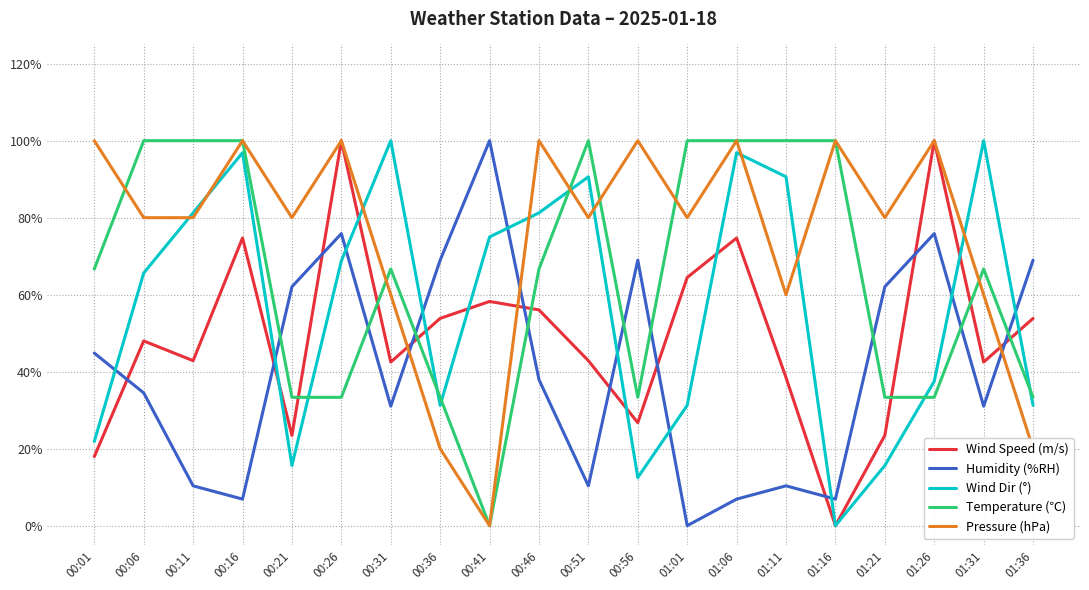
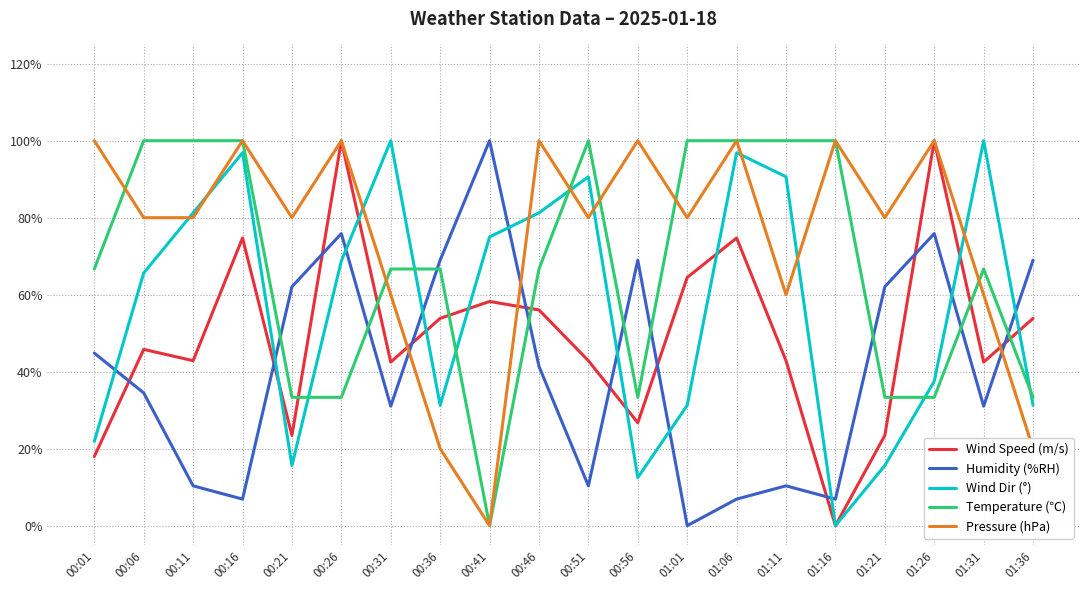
Wind Speed (m/s), 00:06: 48% -> 46%
Temperature (℃), 00:36: 33% -> 67%
Humidity (%RH), 00:46: 38% -> 41%
Wind Speed (m/s), 01:11: 38% -> 43%
